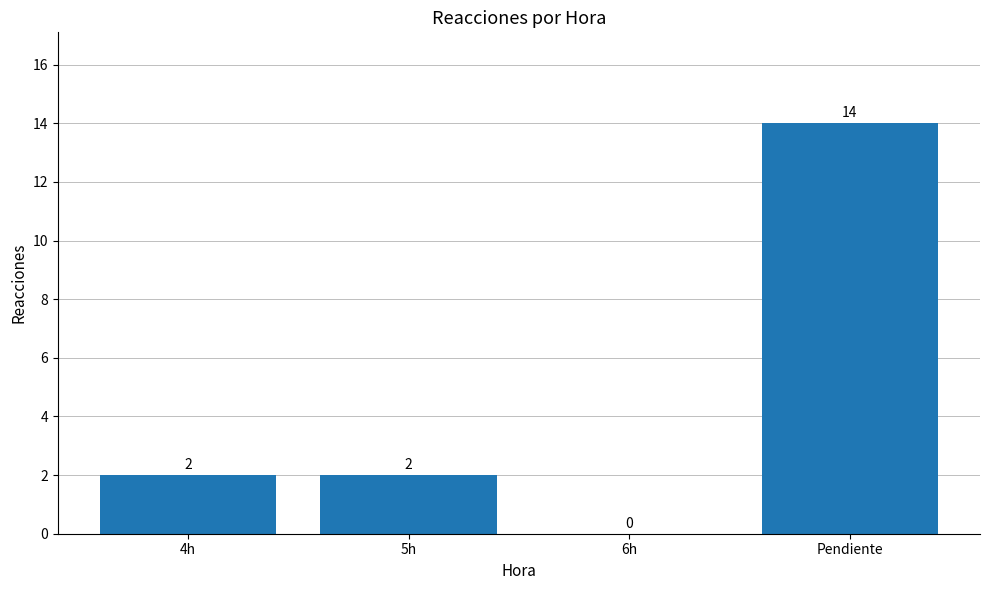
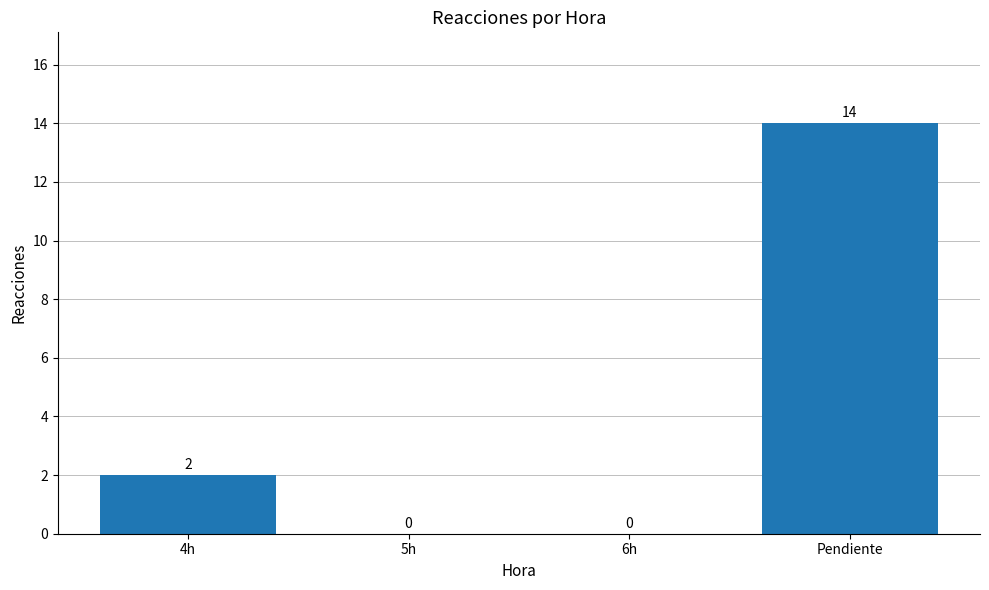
5h: 2 -> 0
